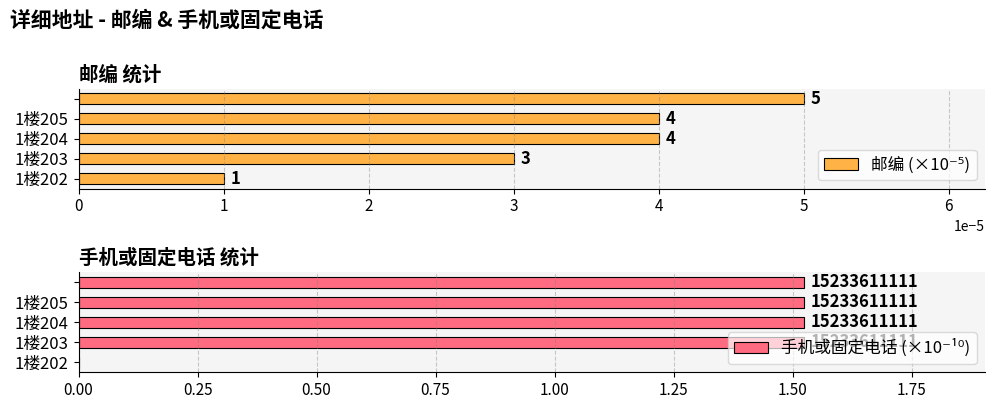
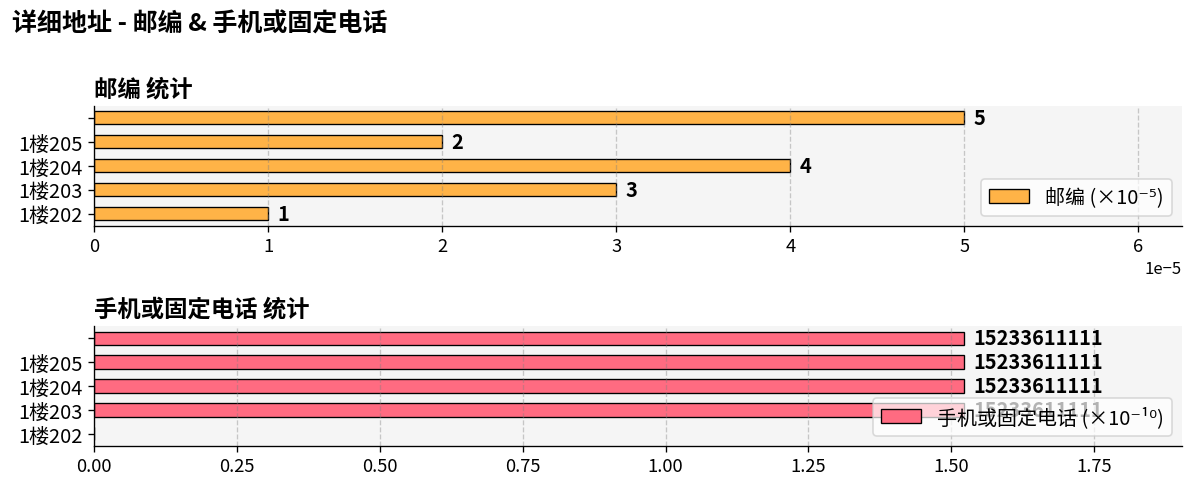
邮编 统计, 1楼205: 4 -> 2
